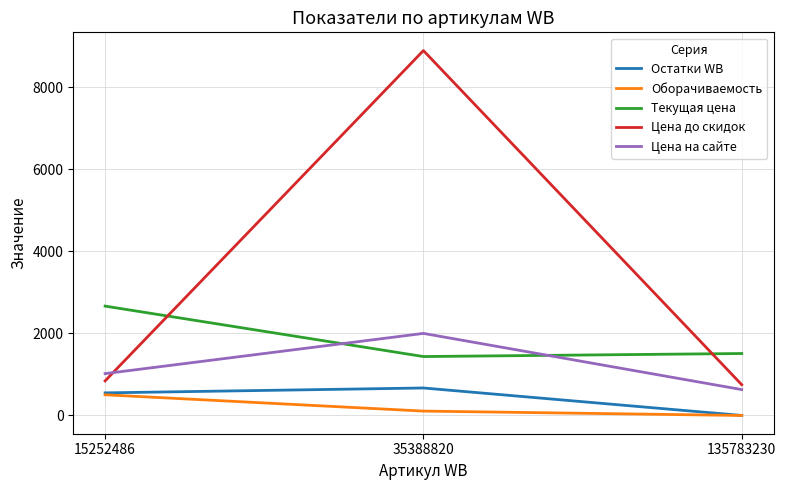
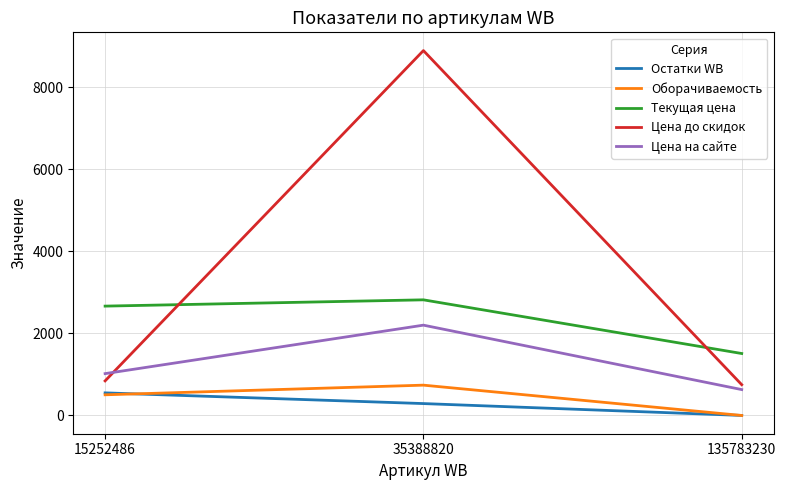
Остатки WB, 35388820: 700 -> 300
Оборачиваемость, 35388820: 100 -> 700
Текущая цена, 35388820: 1400 -> 2800
Цена на сайте, 35388820: 2000 -> 2200
